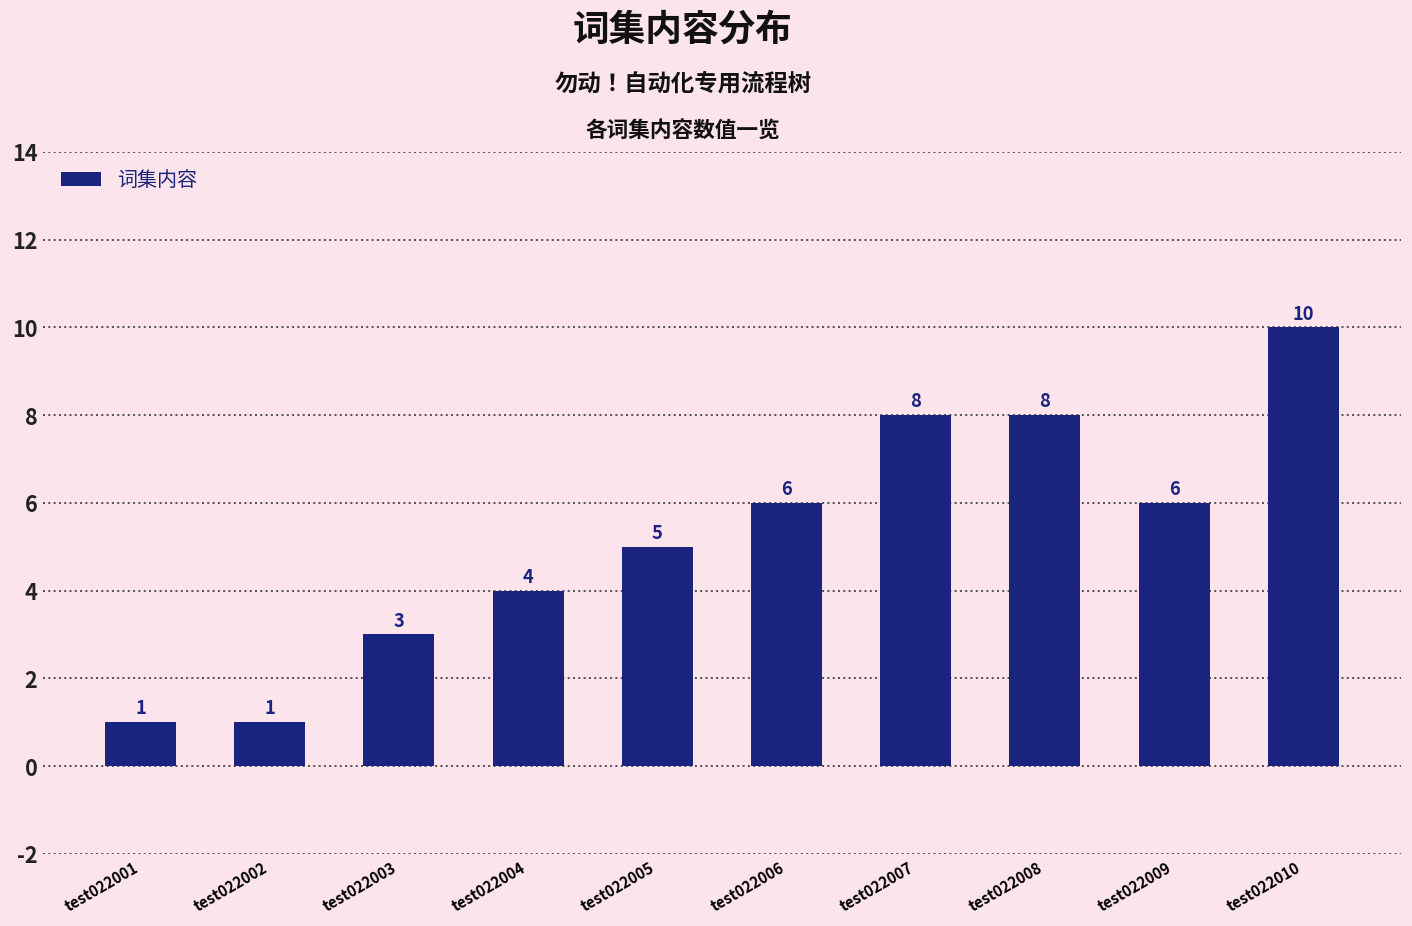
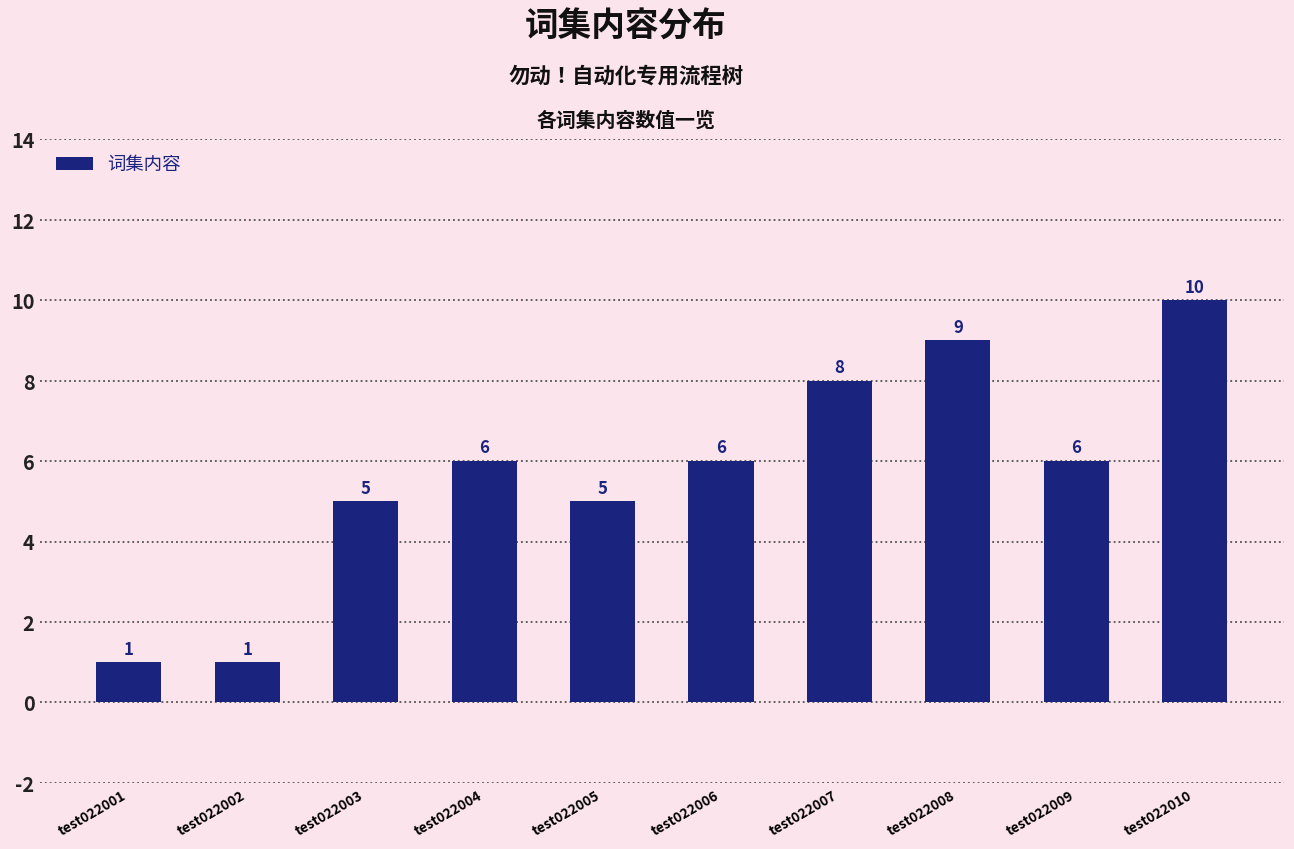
test022003: 3 -> 5
test022004: 4 -> 6
test022008: 8 -> 9
